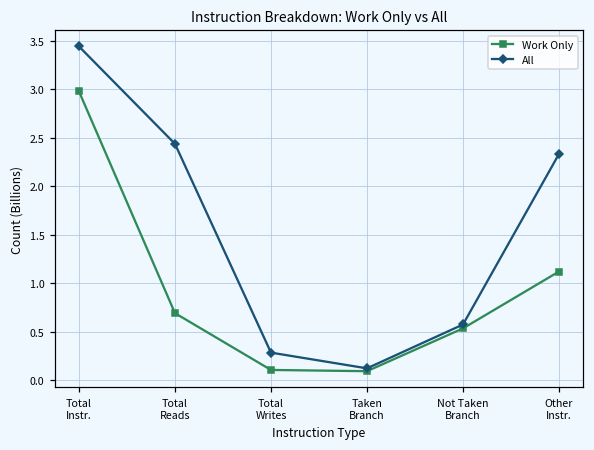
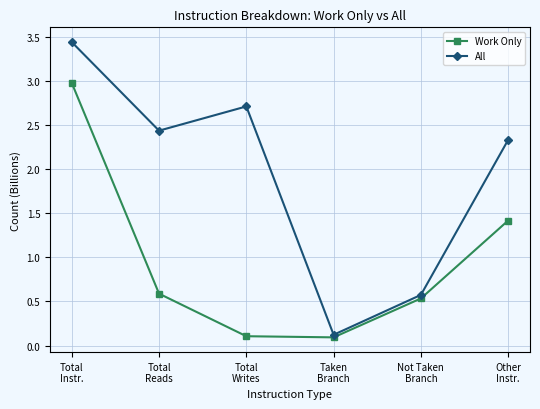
Work Only, Total Reads: 0.7 -> 0.6
All, Total Writes: 0.3 -> 2.7
Work Only, Other Instr.: 1.1 -> 1.4
